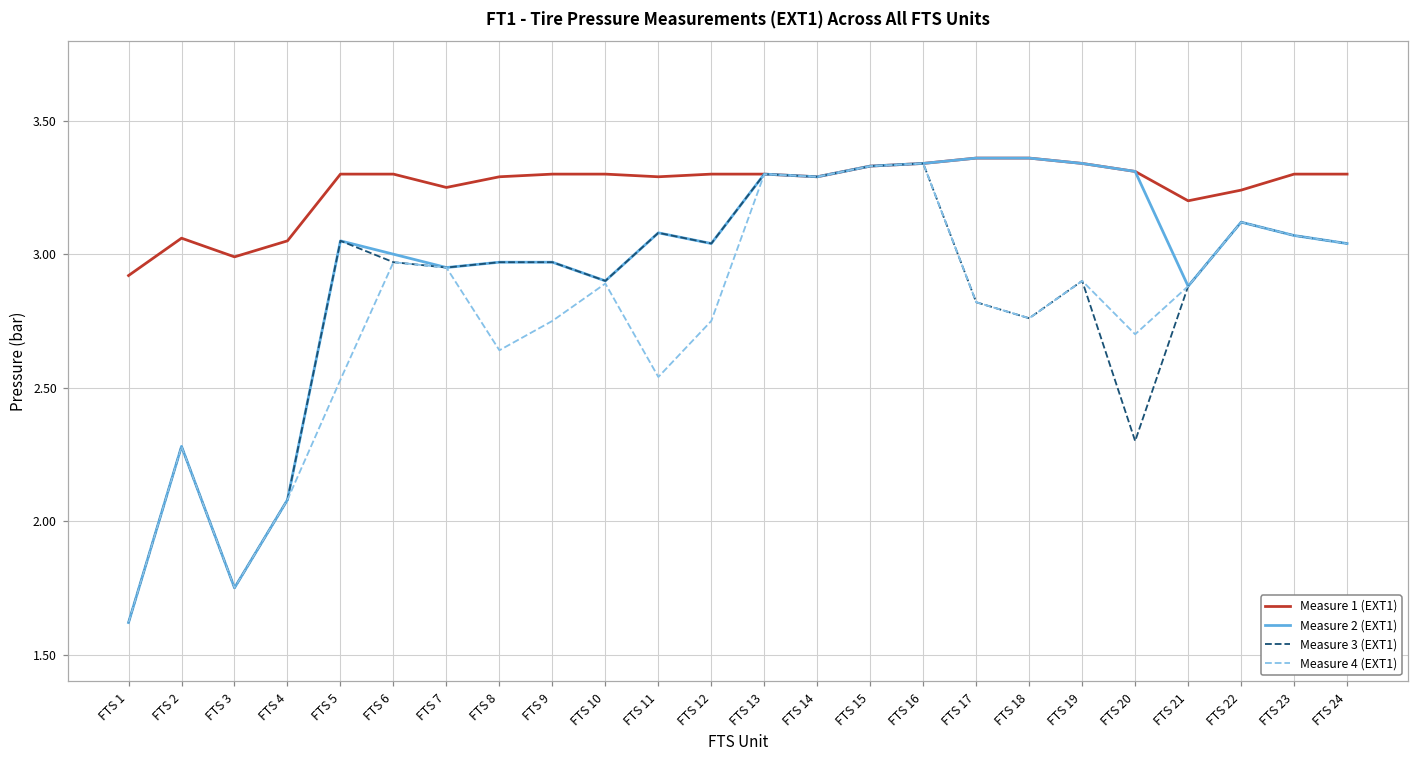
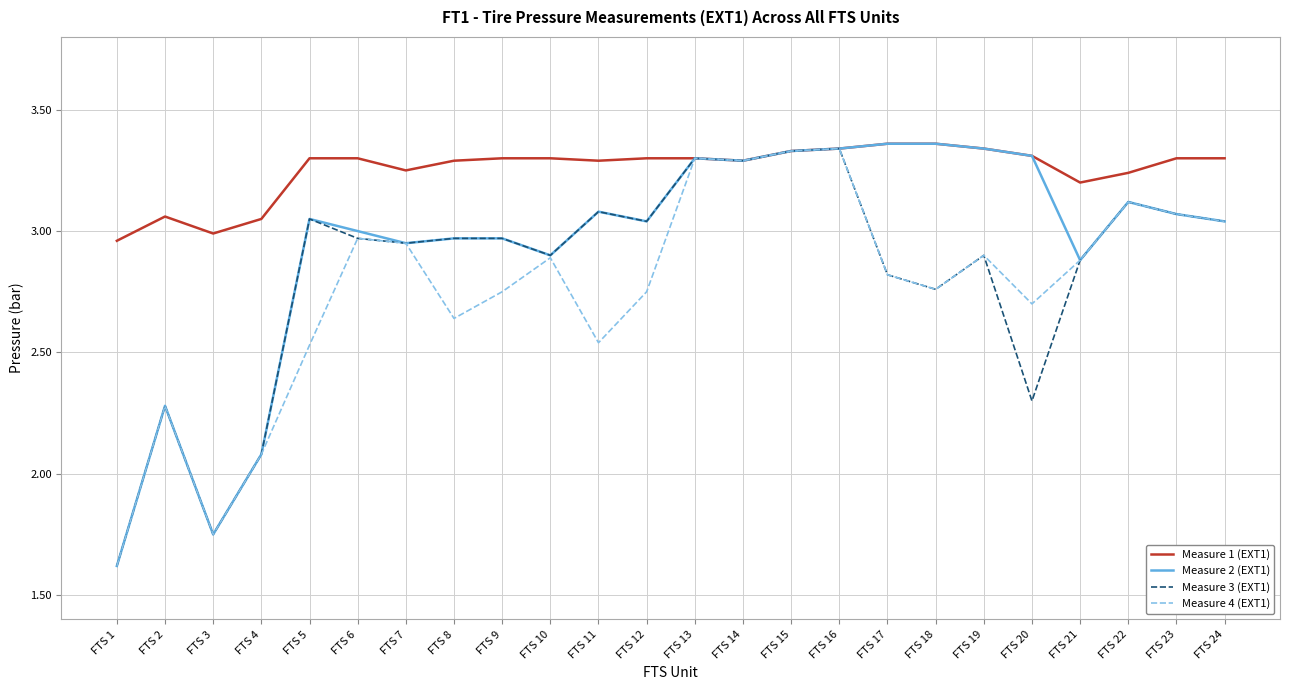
Measure 1 (EXT1), FTS 1: 2.92 -> 2.96
